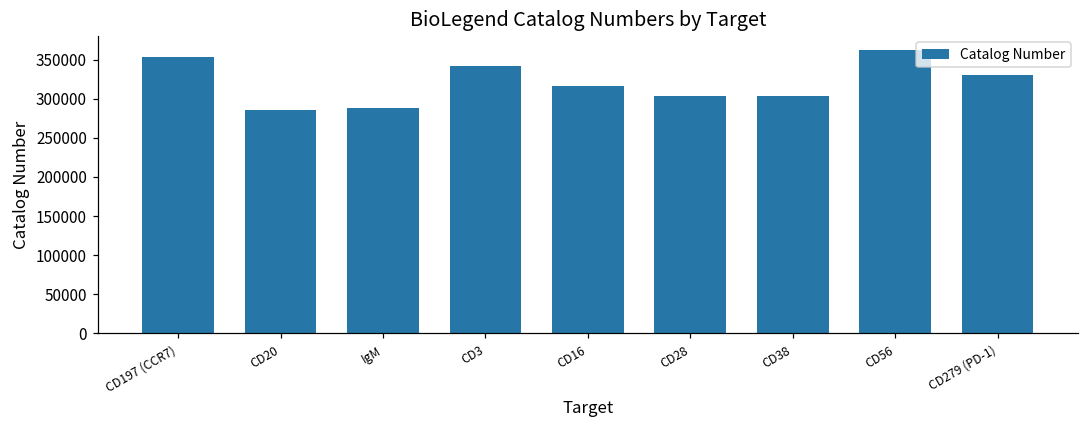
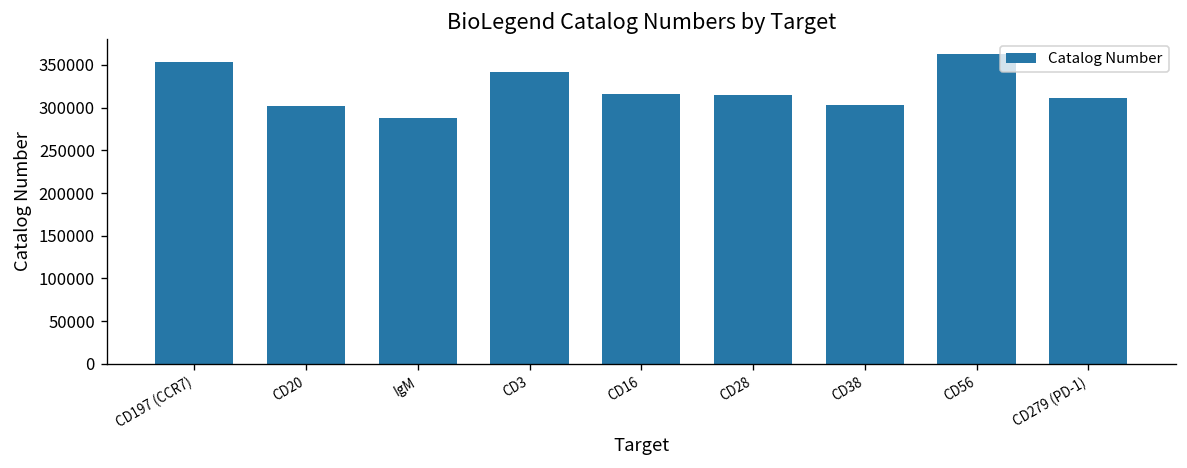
CD20: 290000 -> 300000
CD28: 300000 -> 310000
CD279 (PD-1): 330000 -> 310000
